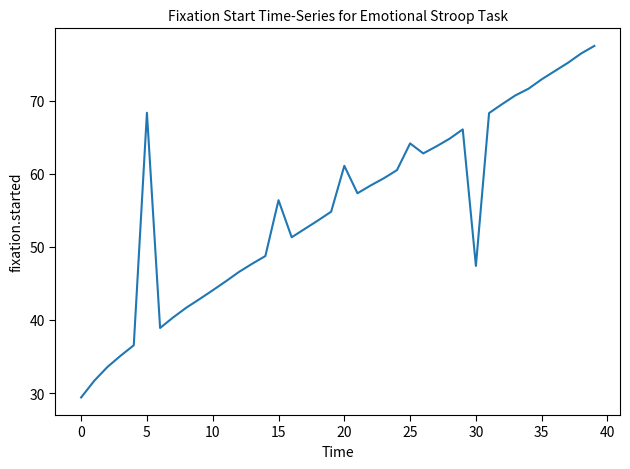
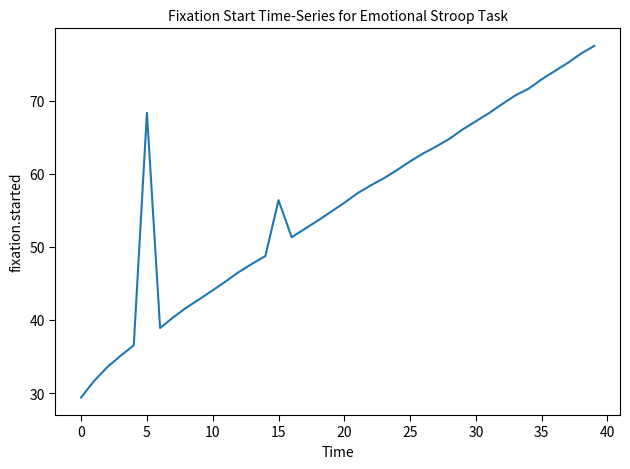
20: 61 -> 56
25: 64 -> 62
30: 47 -> 67
